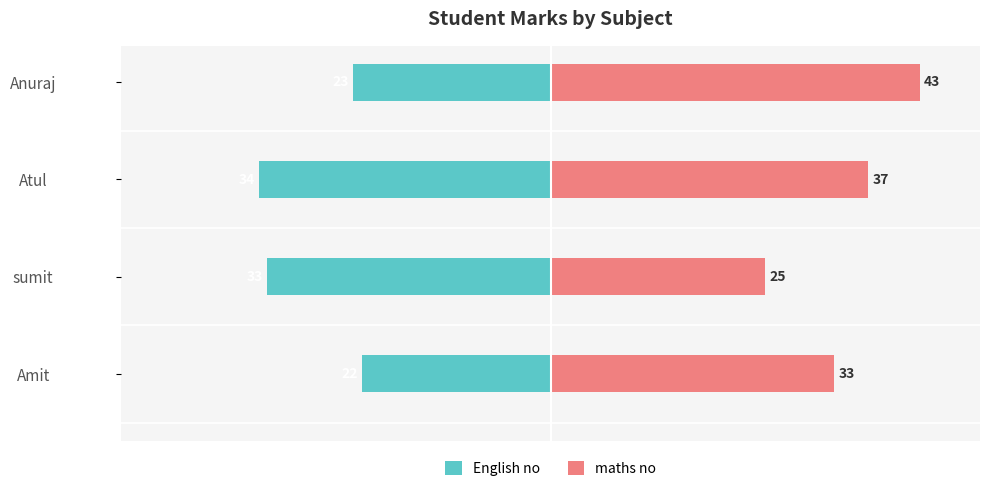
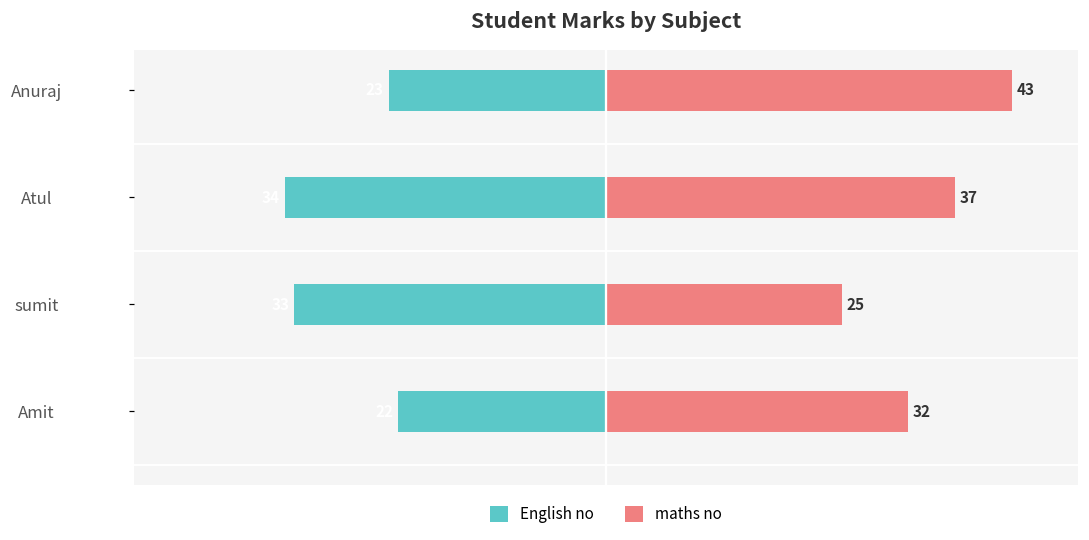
maths no, Amit: 33 -> 32
